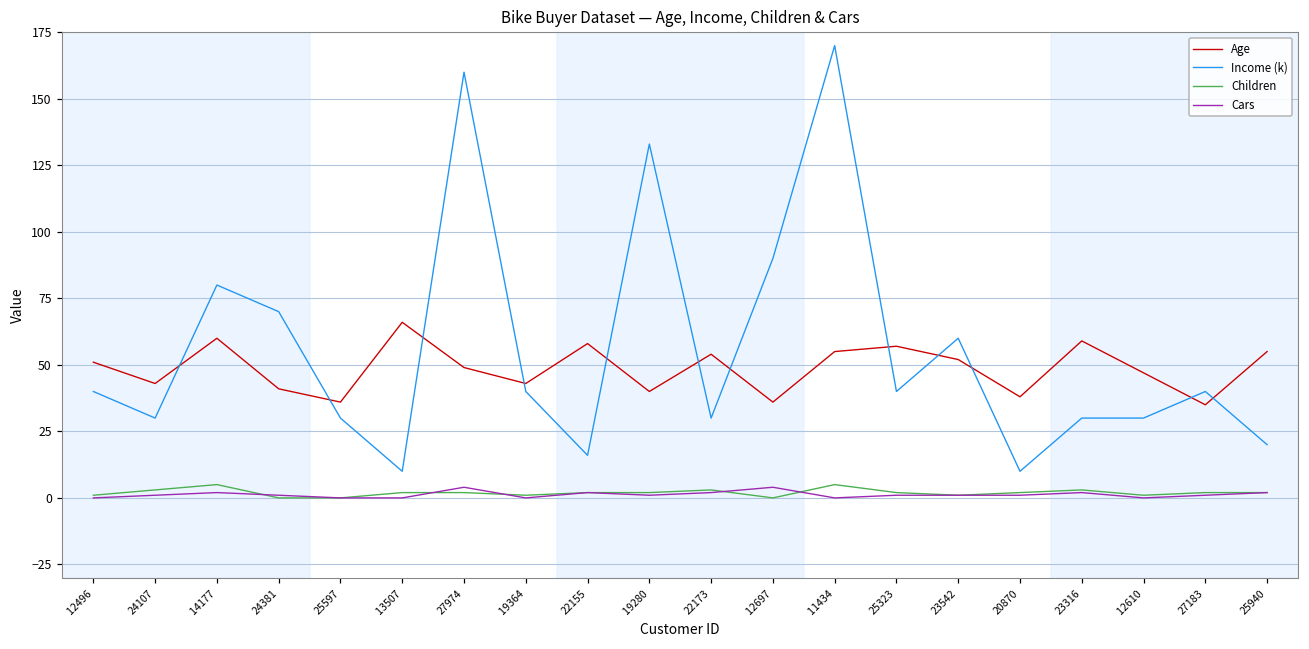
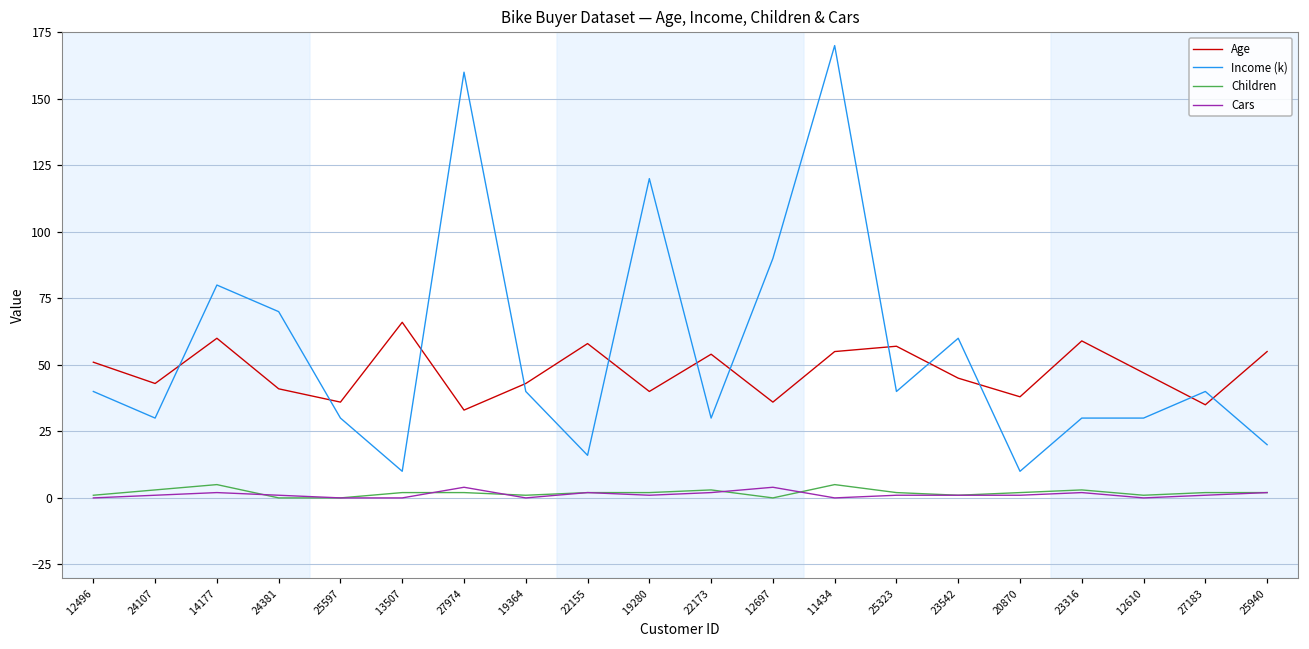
Age, 27974: 49 -> 33
Income (k), 19280: 133 -> 120
Age, 23542: 52 -> 45
